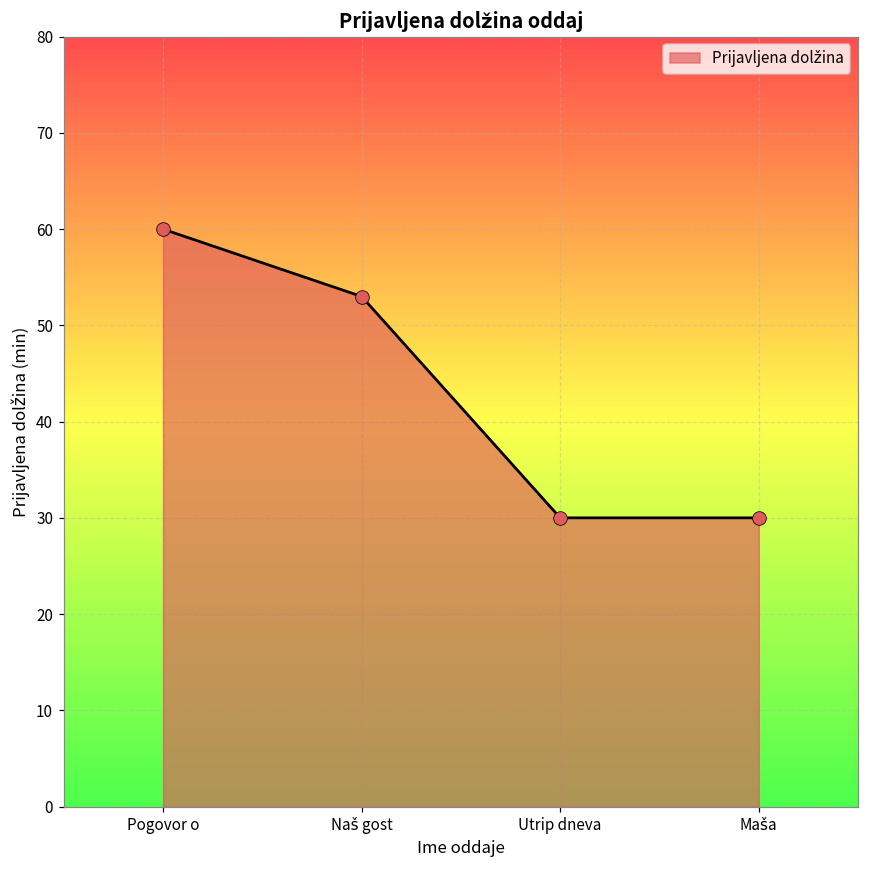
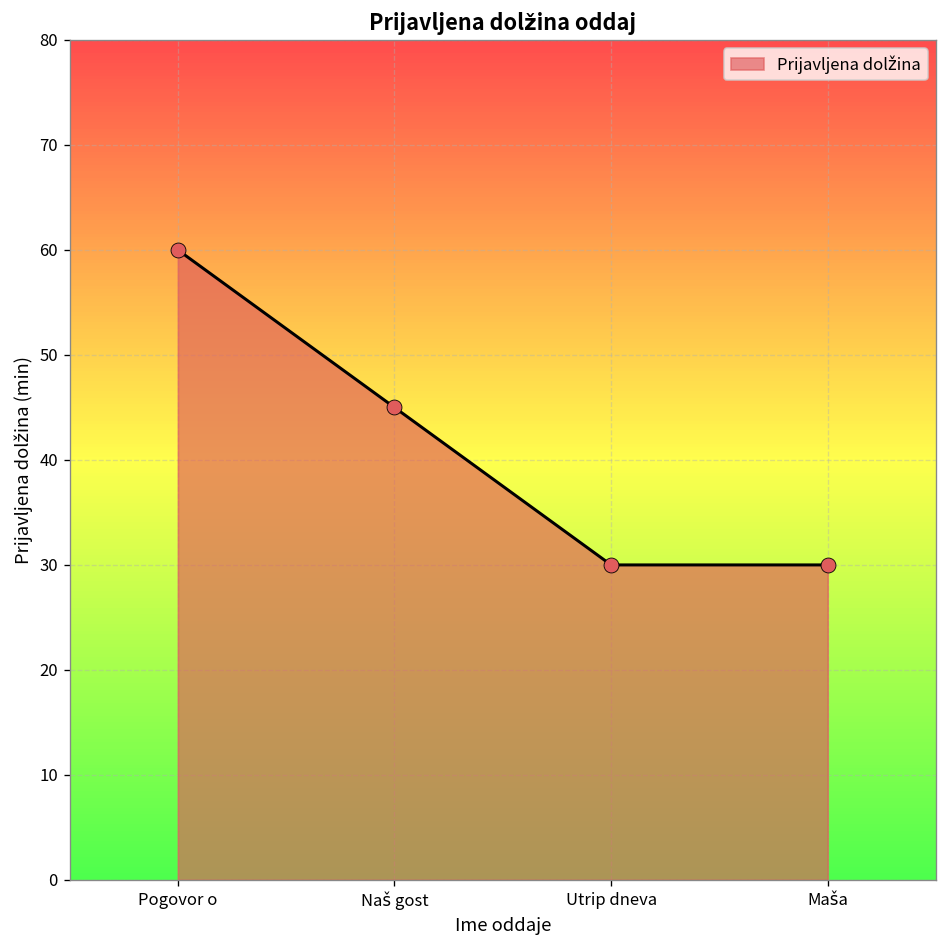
Naš gost: 53 -> 45
